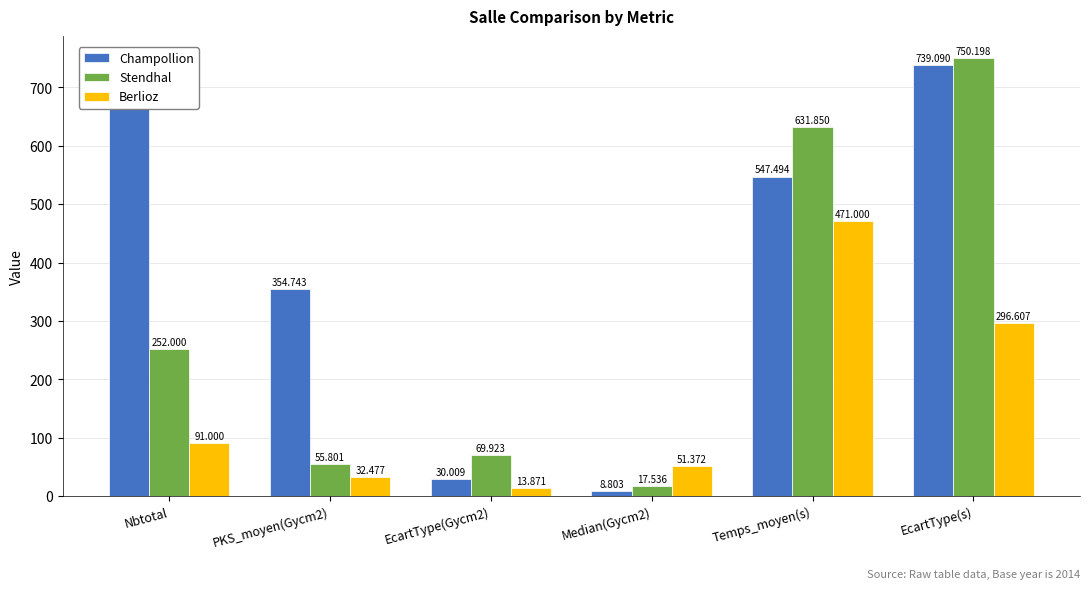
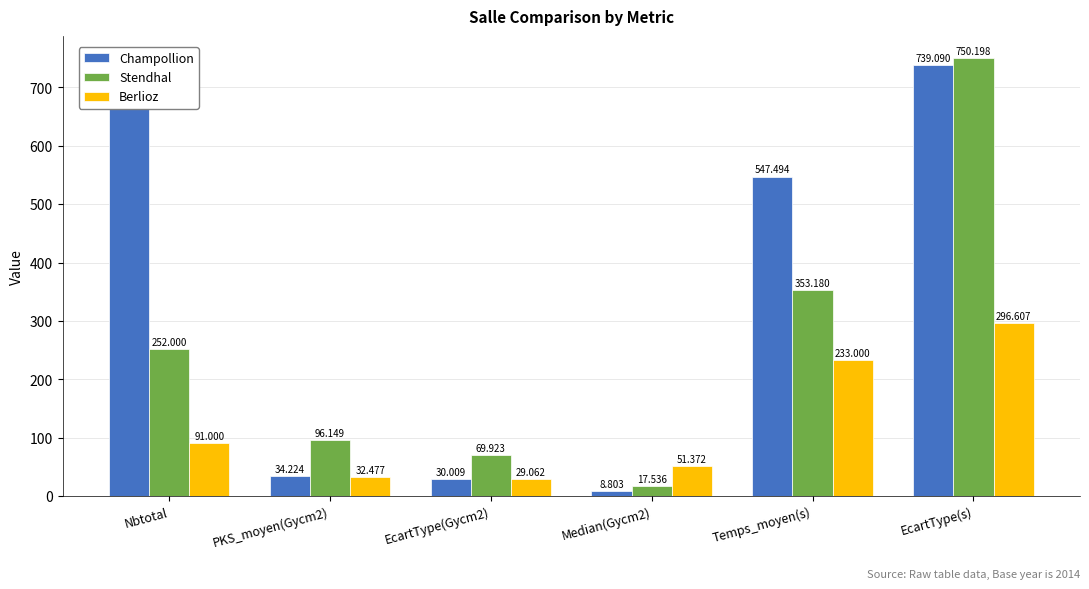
Champollion, PKS_moyen(Gycm2): 354.743 -> 34.224
Stendhal, PKS_moyen(Gycm2): 55.801 -> 96.149
Berlioz, EcartType(Gycm2): 13.871 -> 29.062
Stendhal, Temps_moyen(s): 631.850 -> 353.180
Berlioz, Temps_moyen(s): 471.000 -> 233.000
